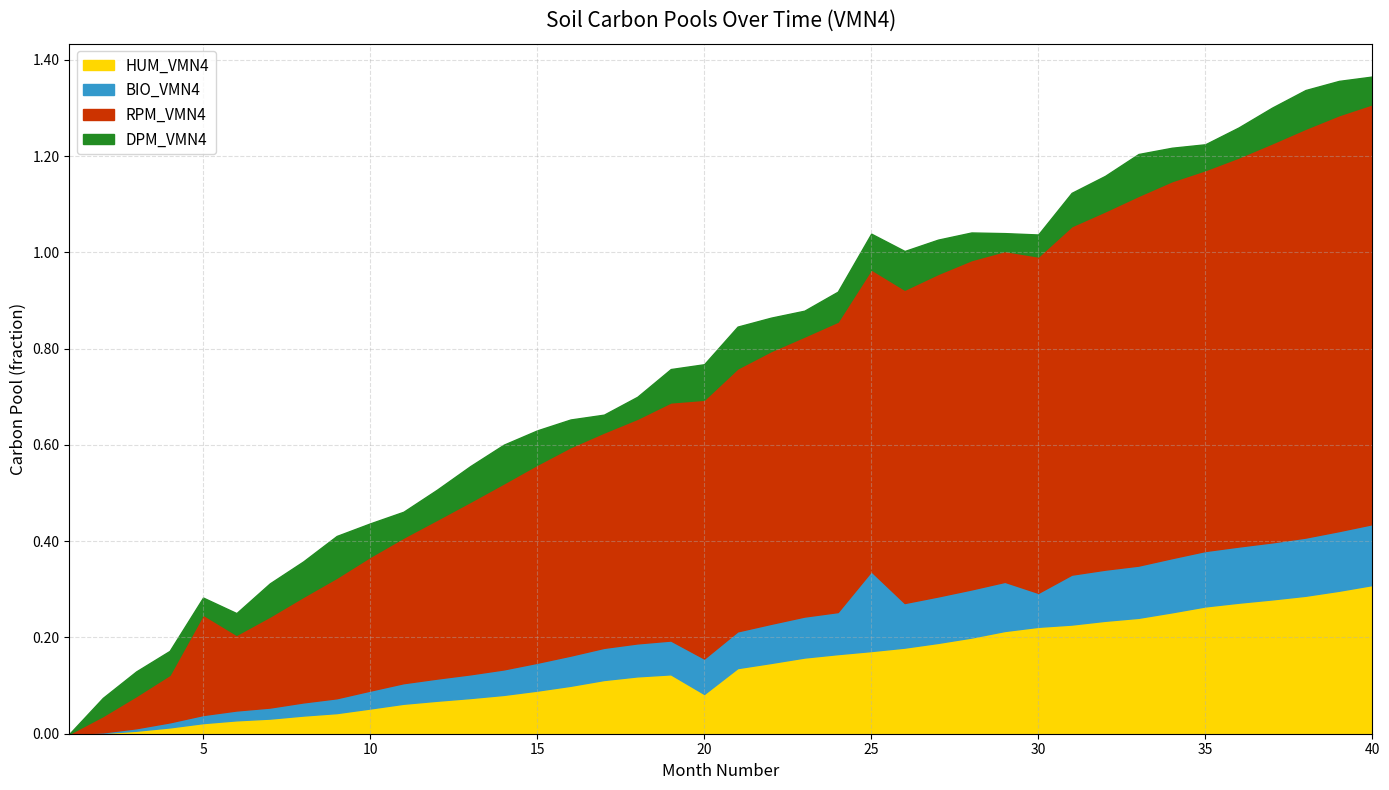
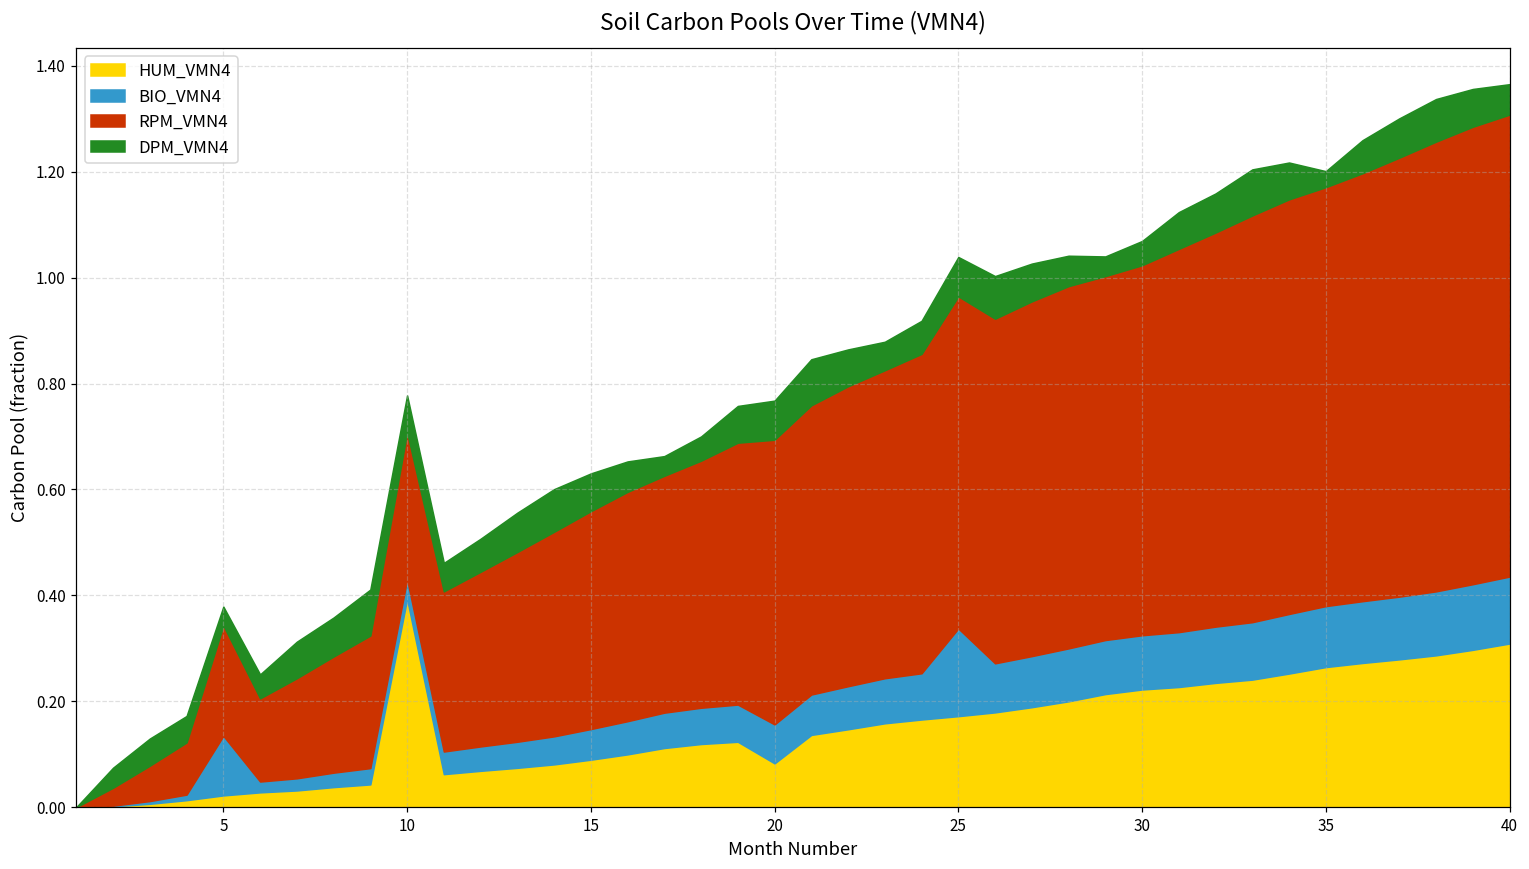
BIO_VMN4, 5: 0.02 -> 0.11
HUM_VMN4, 10: 0.05 -> 0.39
BIO_VMN4, 30: 0.07 -> 0.10
DPM_VMN4, 35: 0.05 -> 0.03
